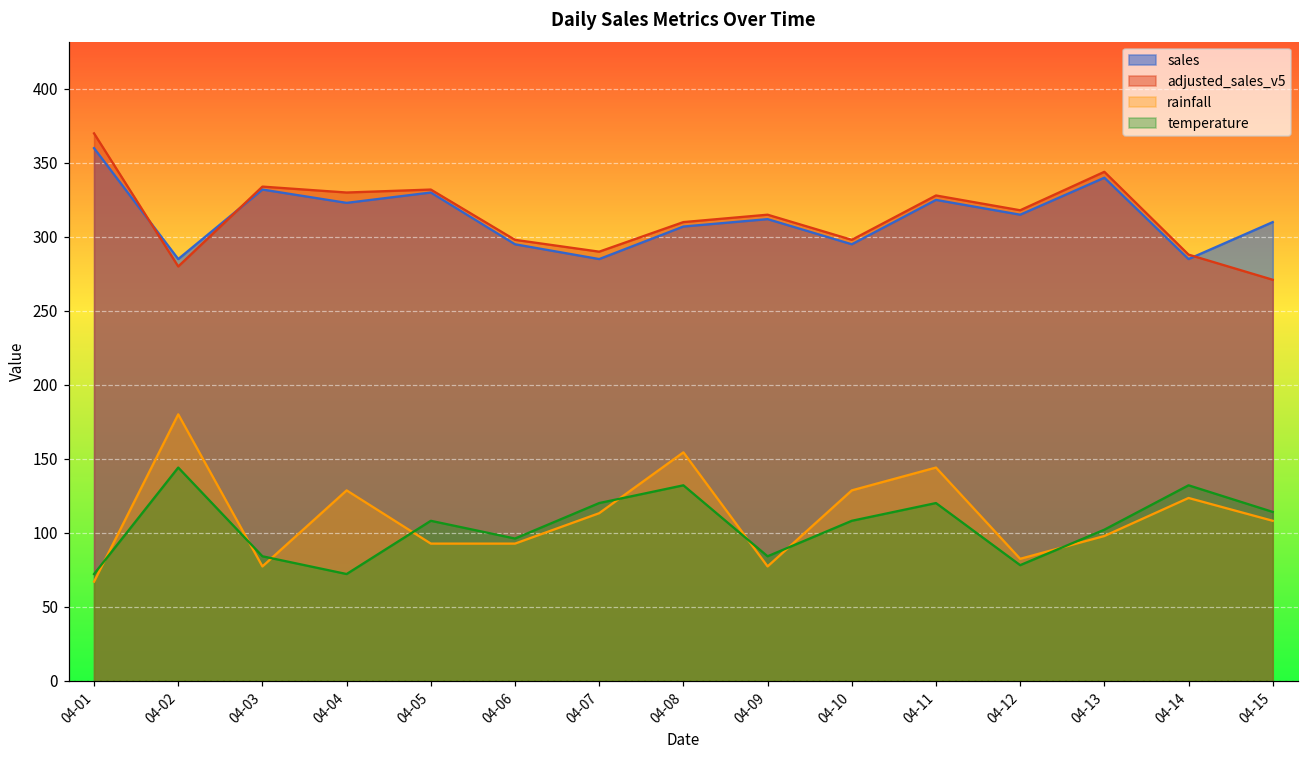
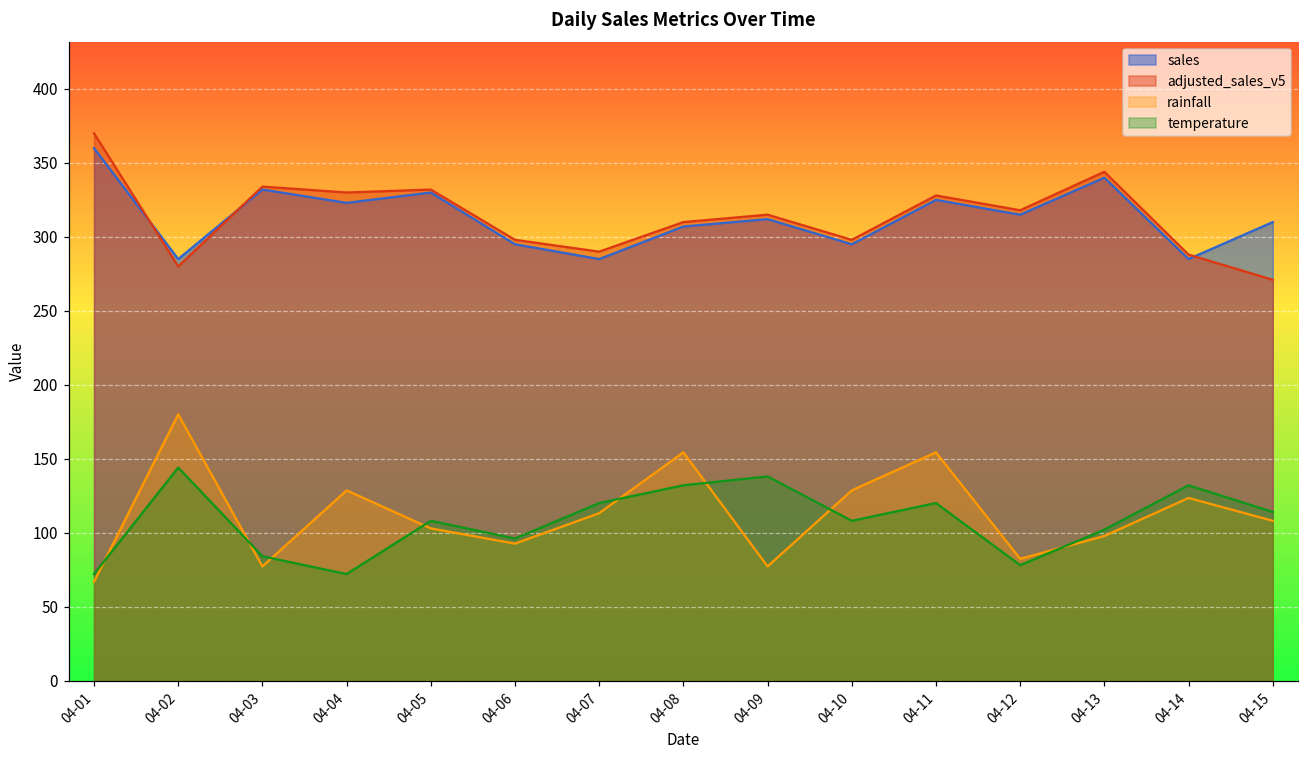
rainfall, 04-05: 93 -> 103
temperature, 04-09: 84 -> 138
rainfall, 04-11: 144 -> 154
